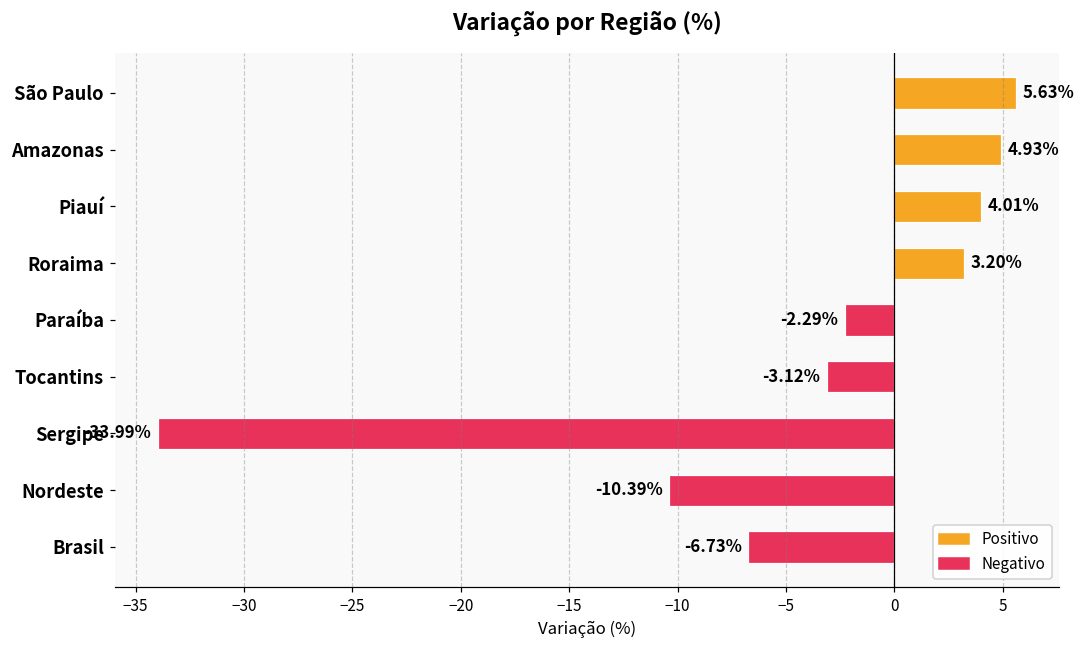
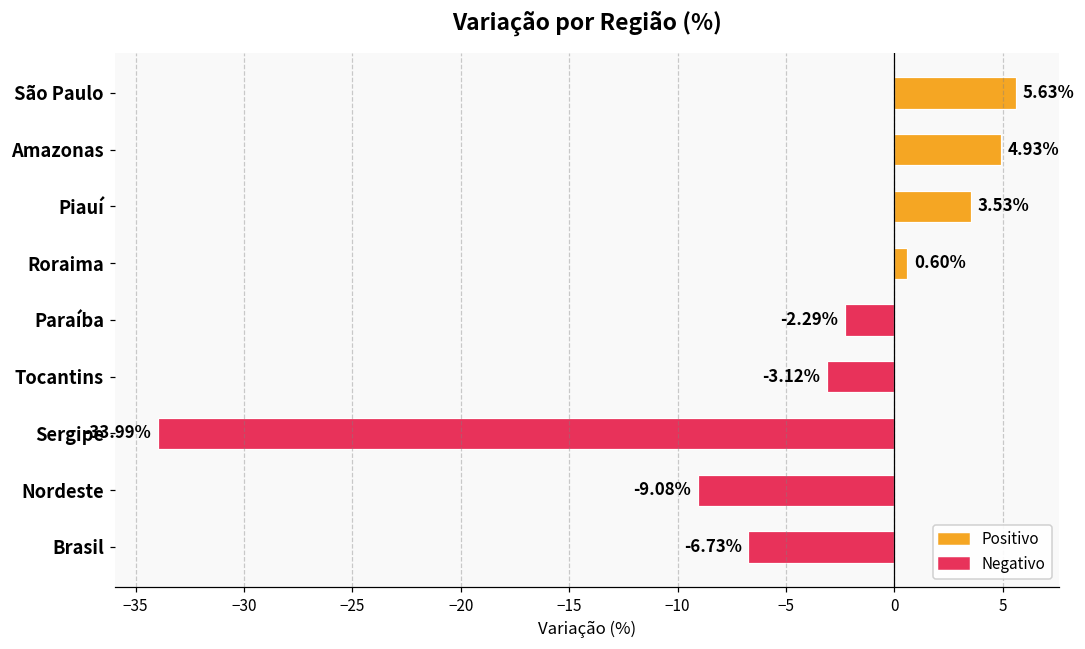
Piauí: 4.01% -> 3.53%
Roraima: 3.20% -> 0.60%
Nordeste: -10.39% -> -9.08%
